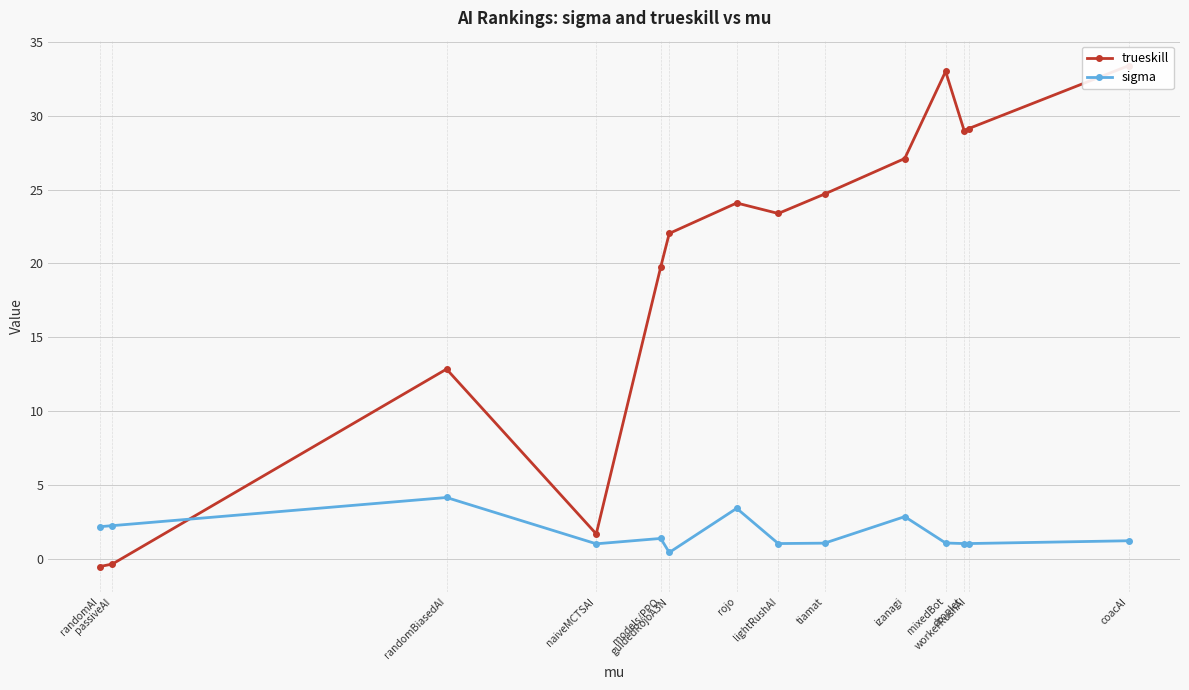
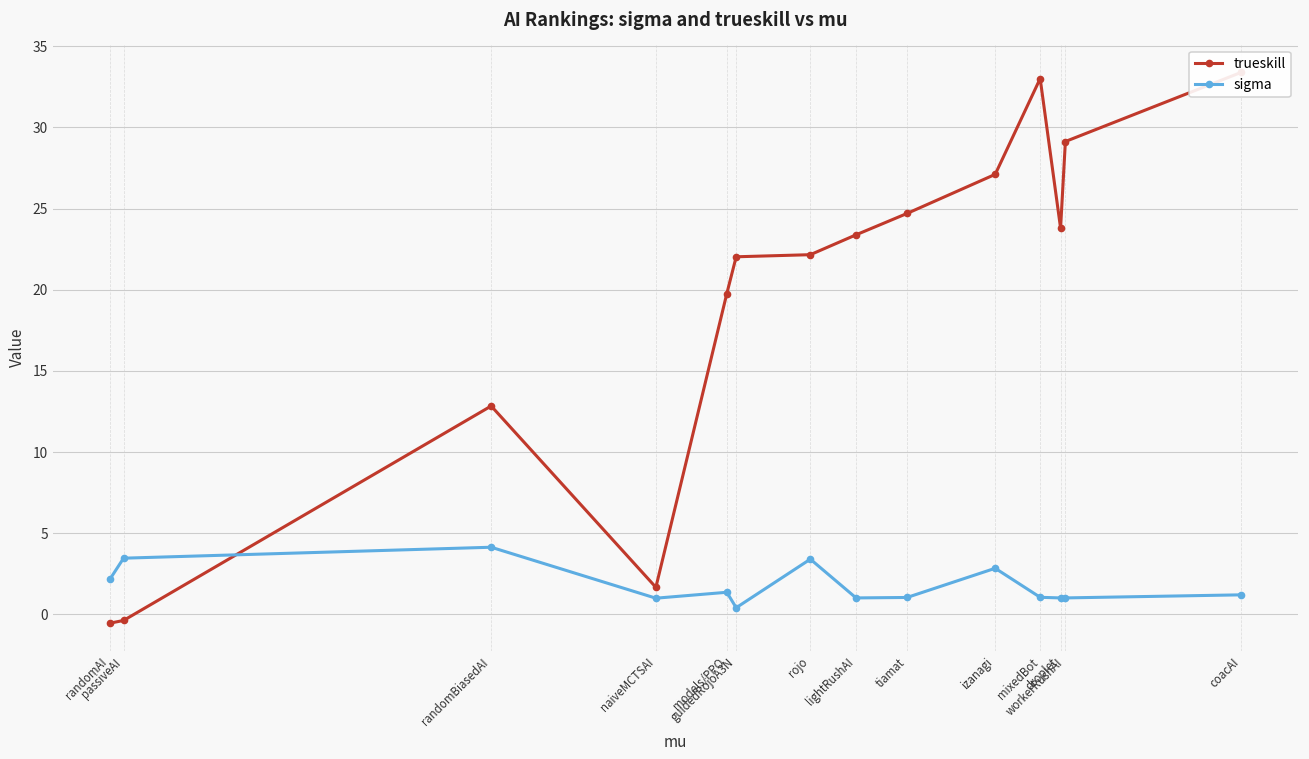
sigma, passiveAI: 2.2 -> 3.5
trueskill, rojo: 24.1 -> 22.2
trueskill, droplet: 29.0 -> 23.8
